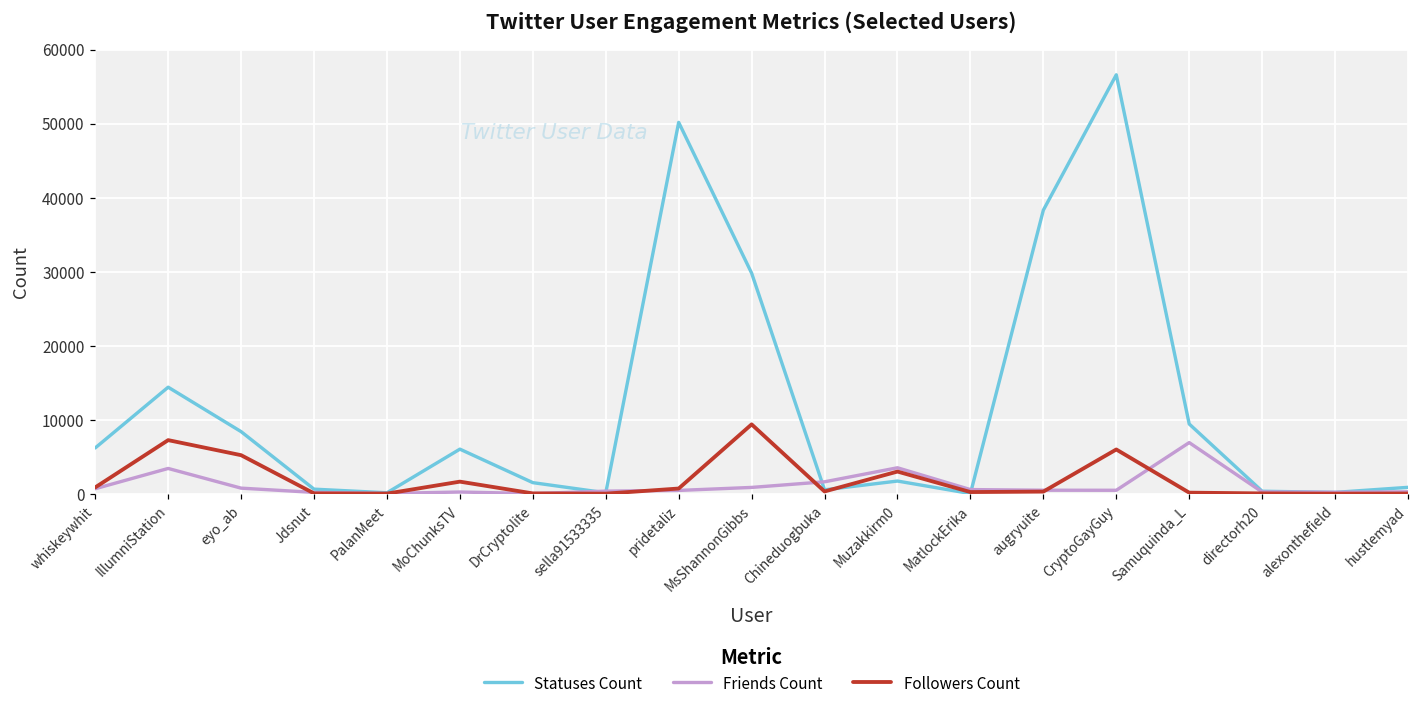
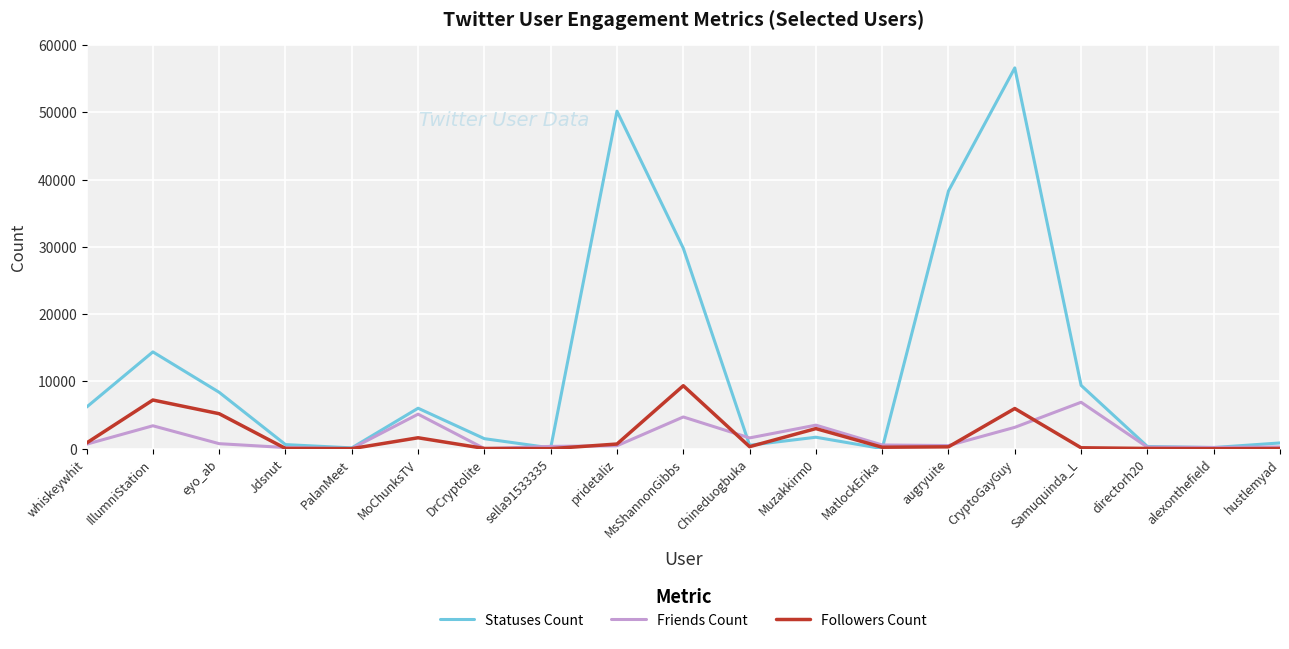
Friends Count, MoChunksTV: 0 -> 5000
Friends Count, MsShannonGibbs: 1000 -> 5000
Friends Count, CryptoGayGuy: 0 -> 3000
